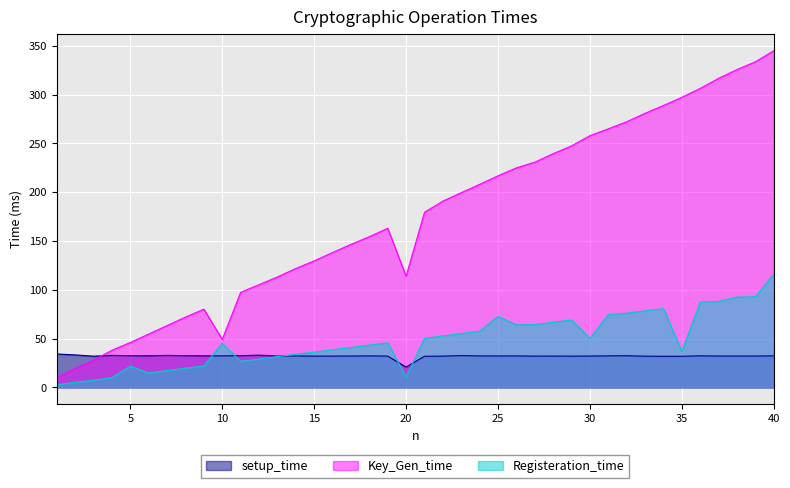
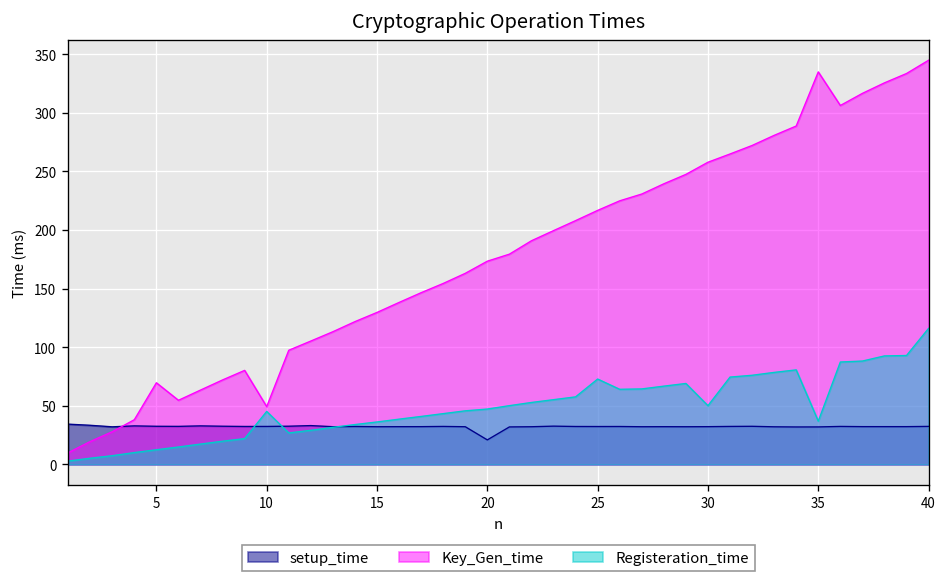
Key_Gen_time, 5: 50 -> 70
Registeration_time, 5: 20 -> 10
Key_Gen_time, 20: 110 -> 170
Registeration_time, 20: 10 -> 50
Key_Gen_time, 35: 300 -> 340
